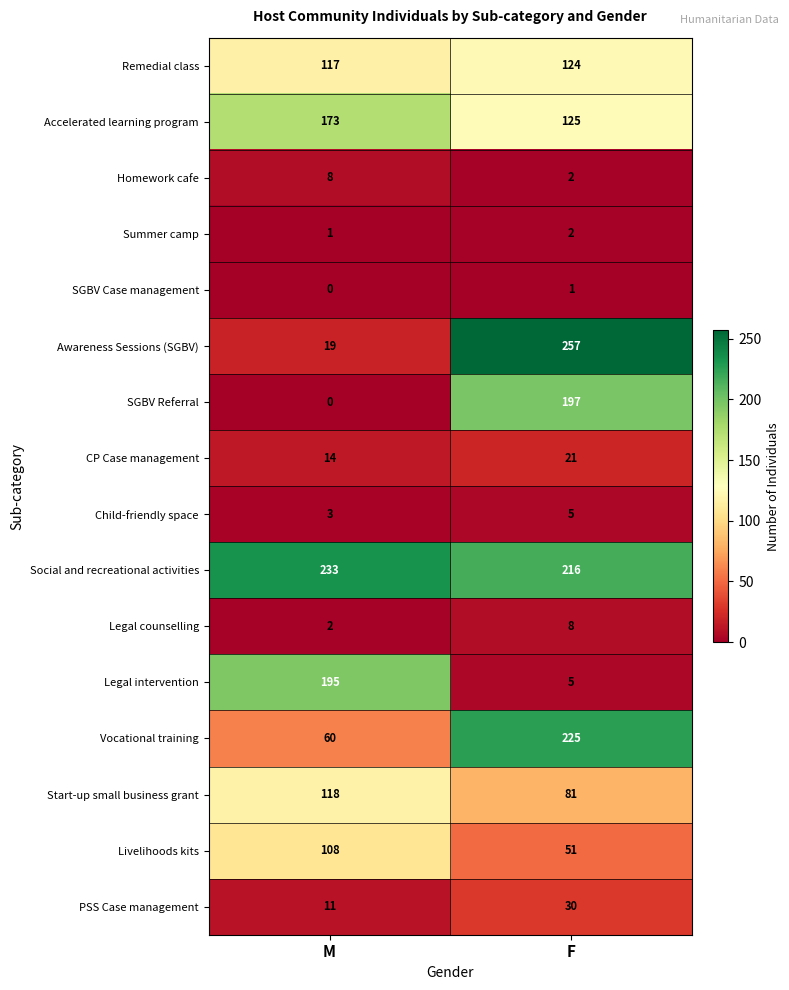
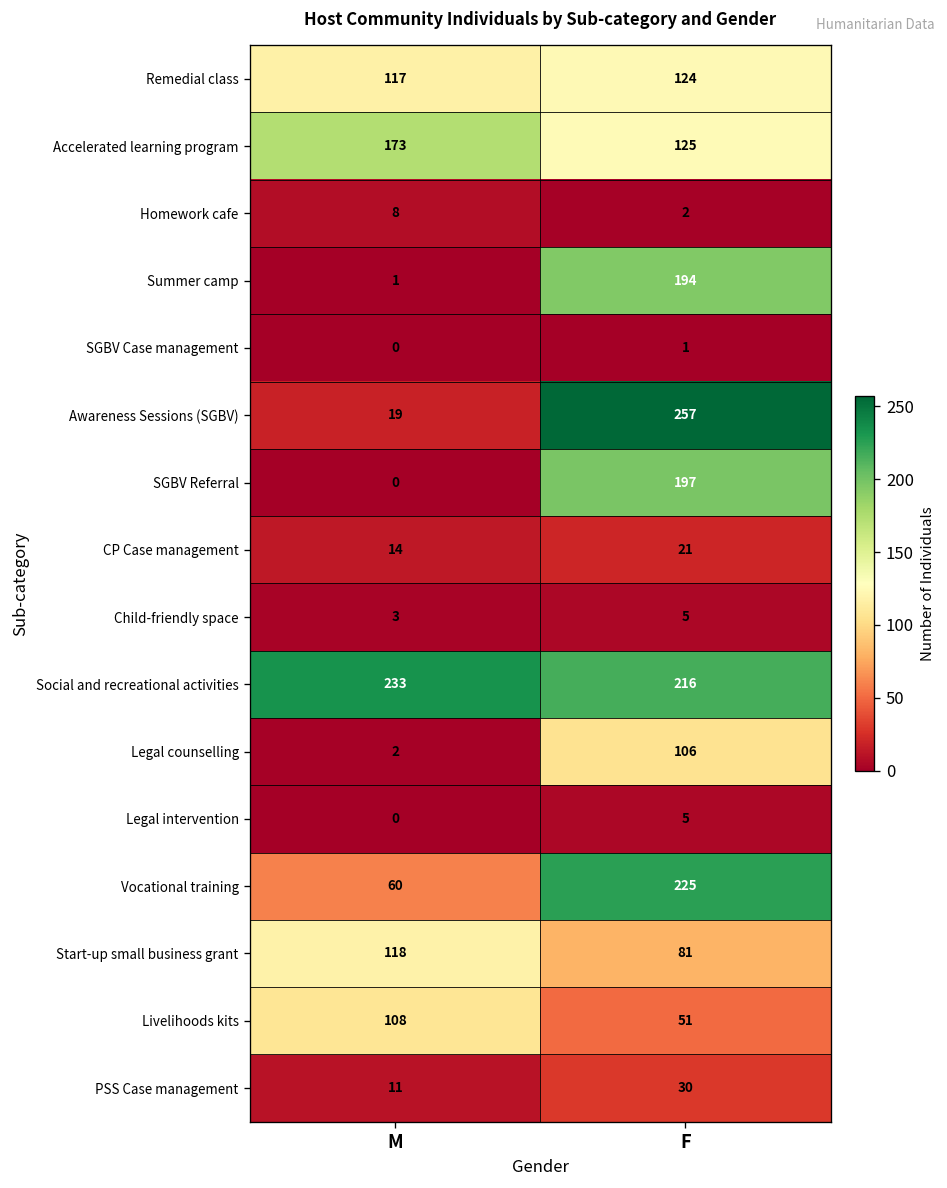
Summer camp, F: 2 -> 194
Legal counselling, F: 8 -> 106
Legal intervention, M: 195 -> 0
